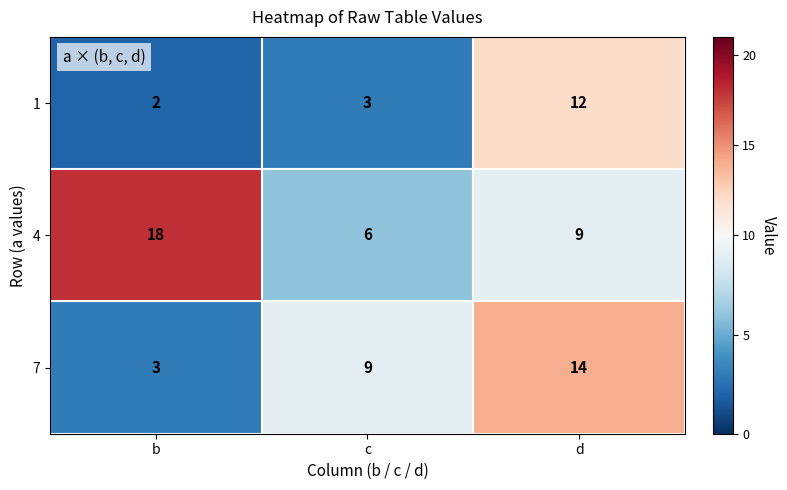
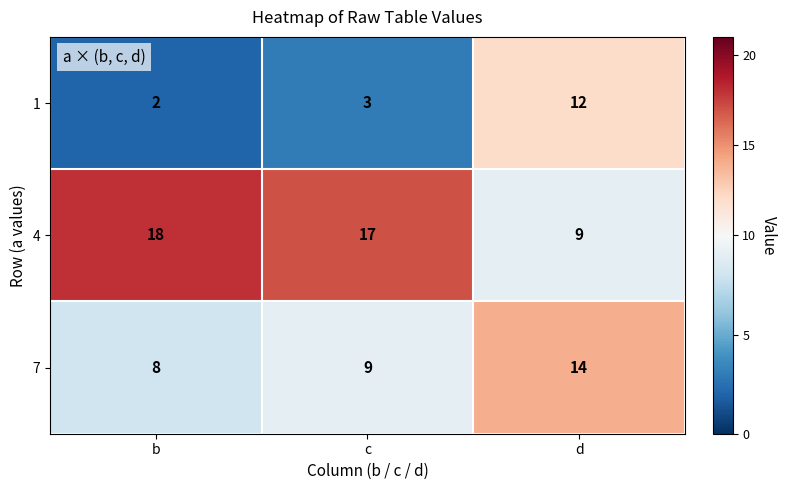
4, c: 6 -> 17
7, b: 3 -> 8
